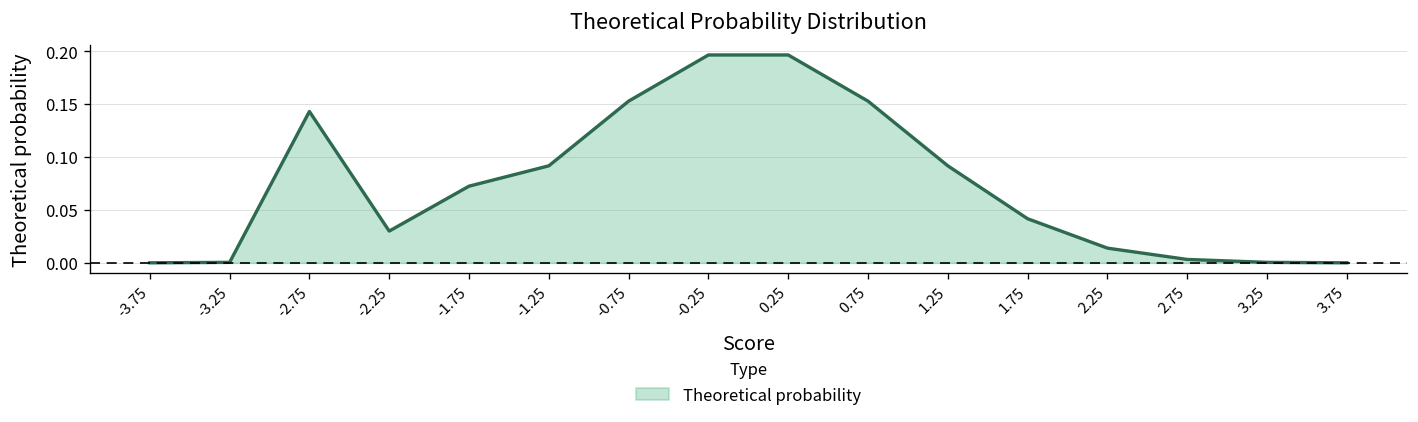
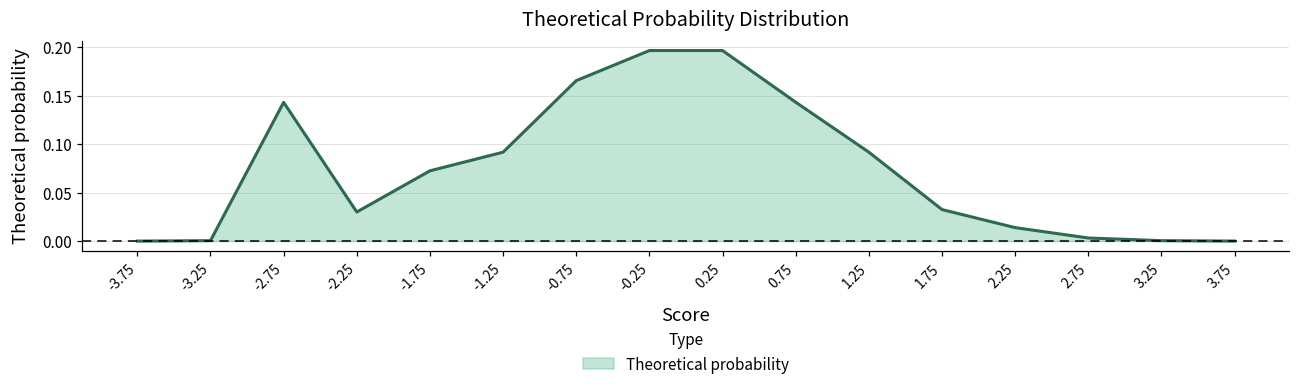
-0.75: 0.15 -> 0.17
0.75: 0.15 -> 0.14
1.75: 0.04 -> 0.03
